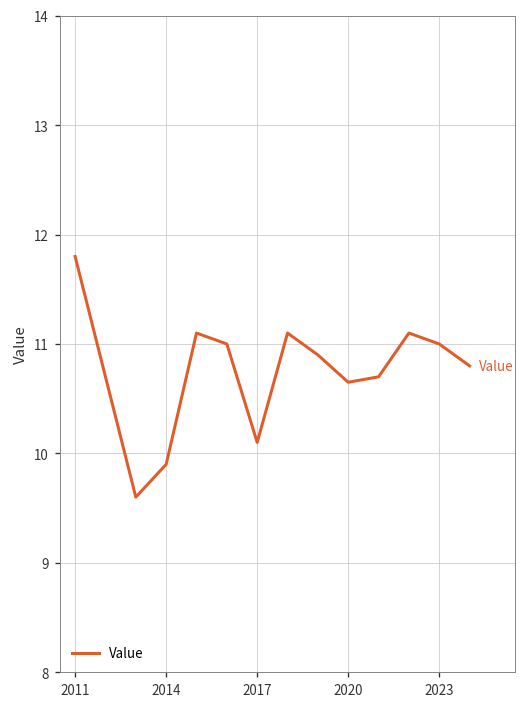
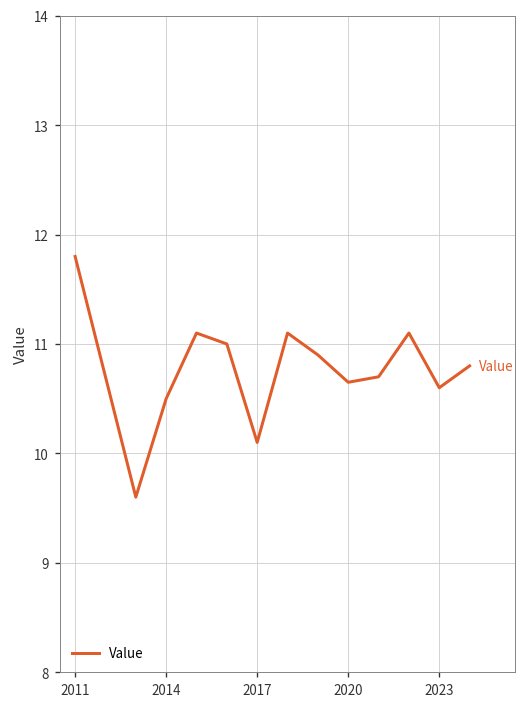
2014: 9.9 -> 10.5
2023: 11.0 -> 10.6
